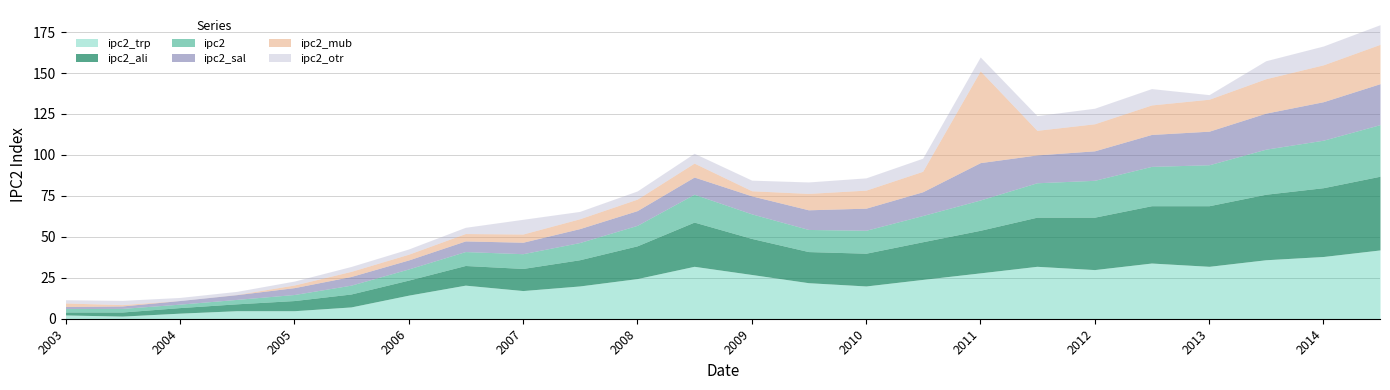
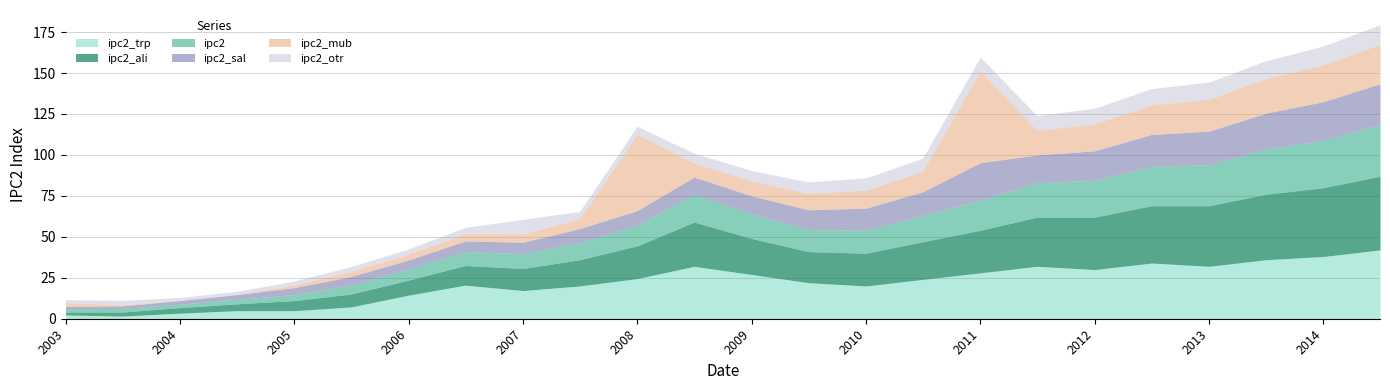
ipc2_mub, 2008: 7 -> 47
ipc2_mub, 2009: 3 -> 9
ipc2_otr, 2013: 3 -> 11
